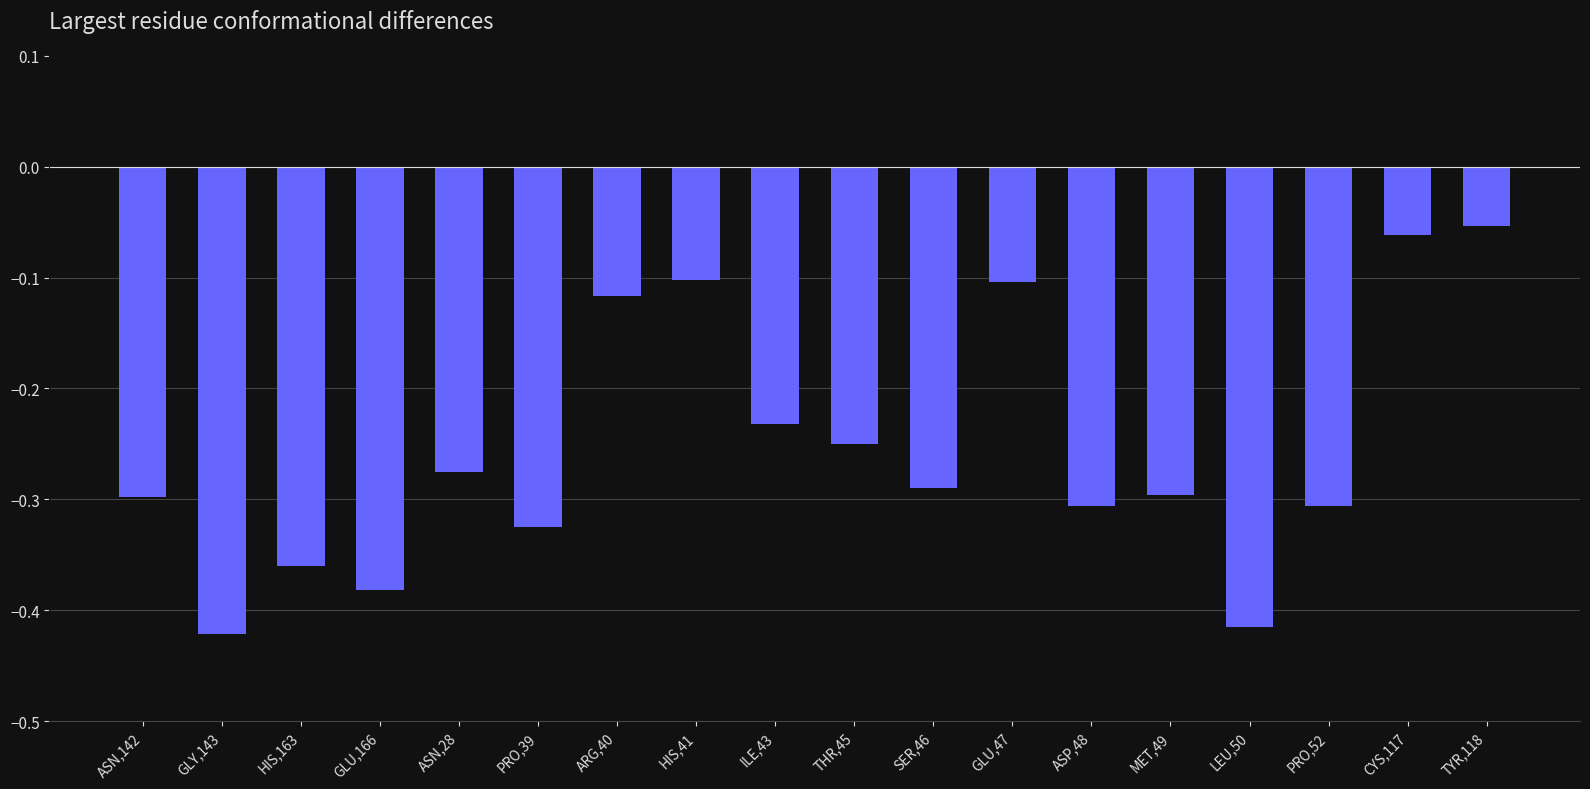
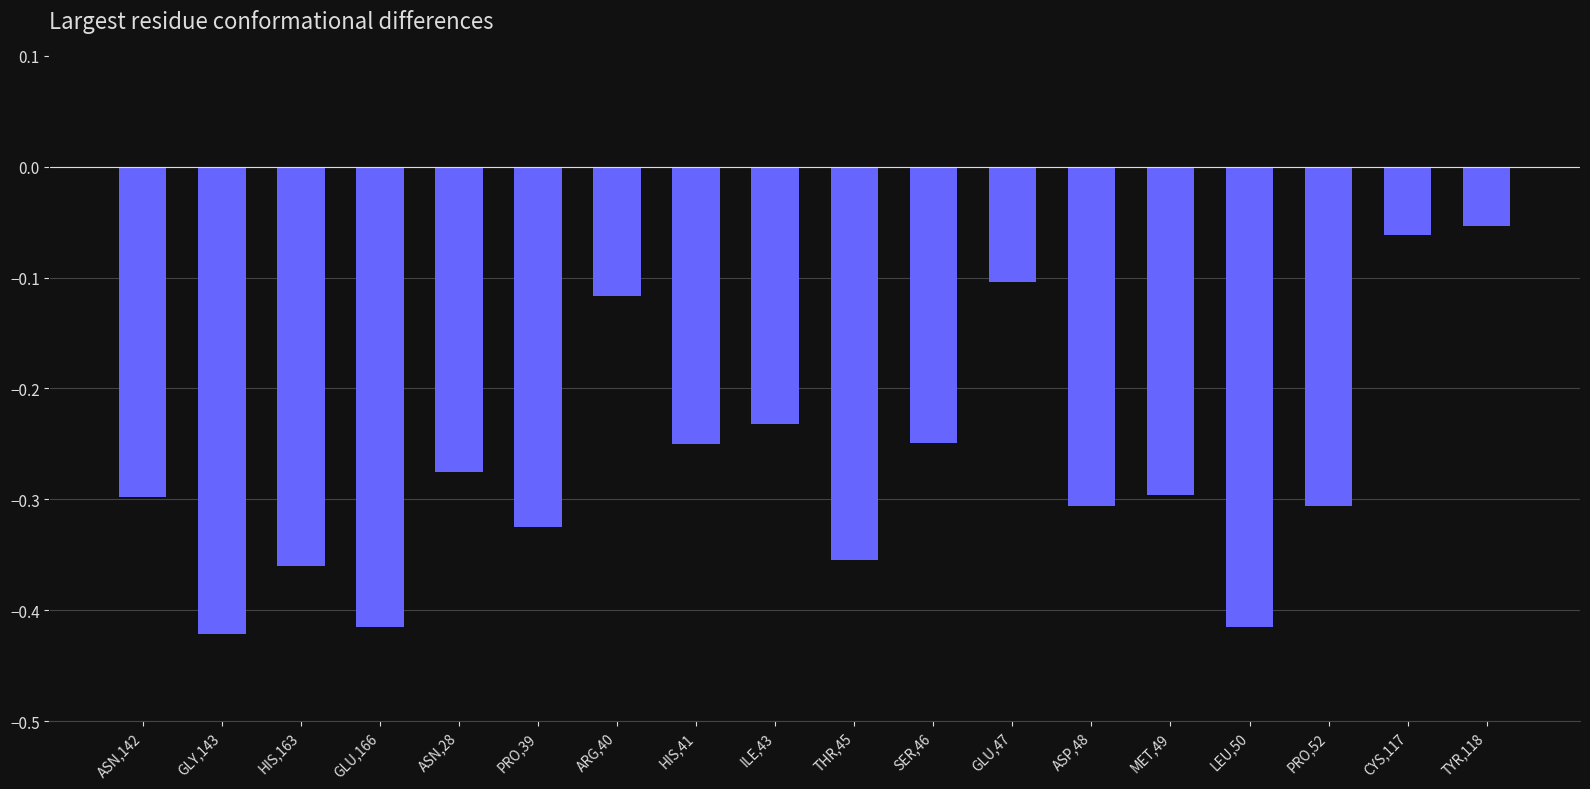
GLU,166: -0.382 -> -0.415
HIS,41: -0.102 -> -0.250
THR,45: -0.250 -> -0.354
SER,46: -0.290 -> -0.250
